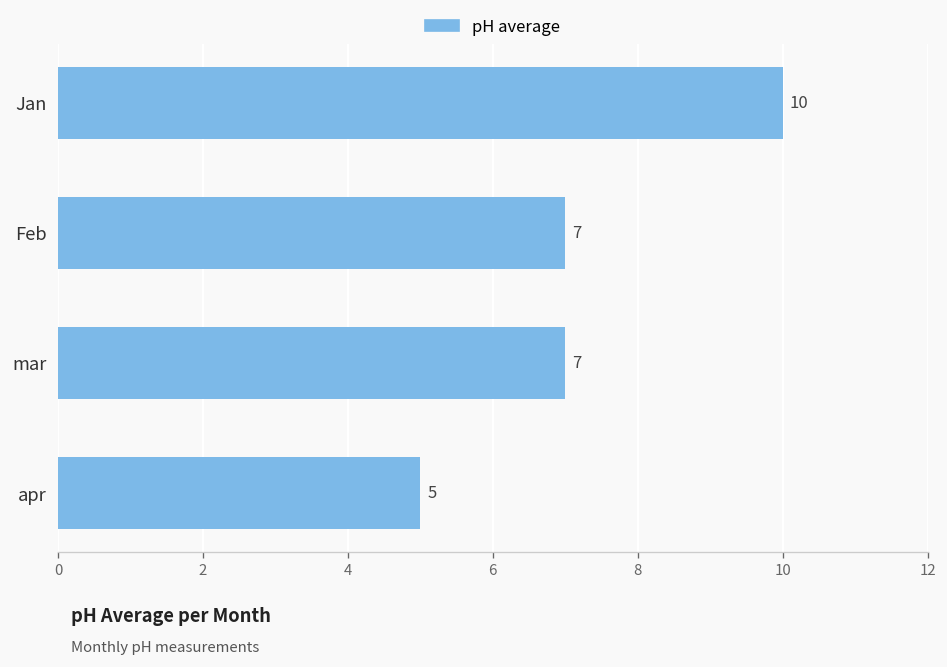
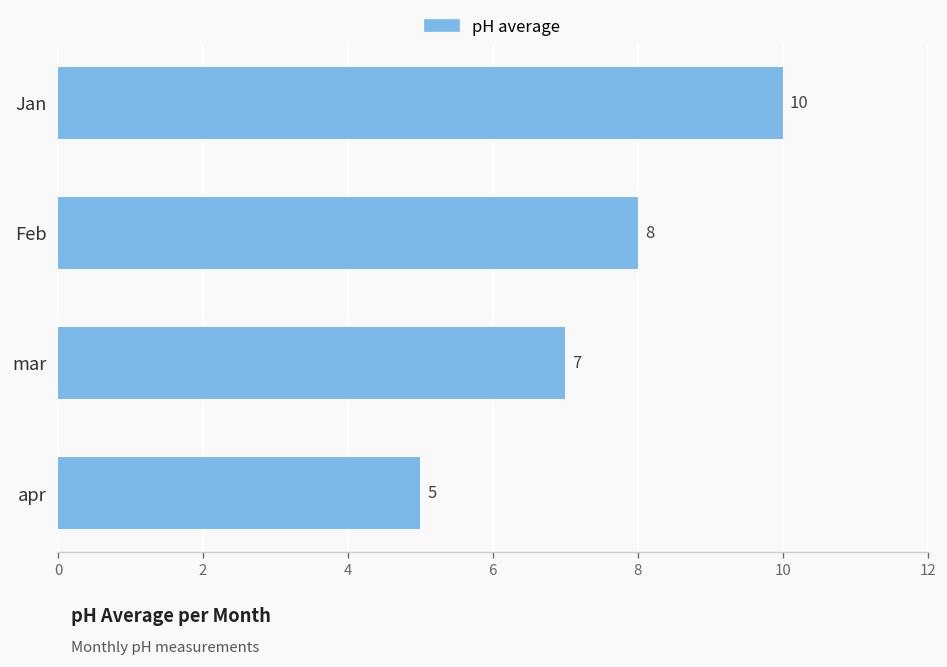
Feb: 7 -> 8
